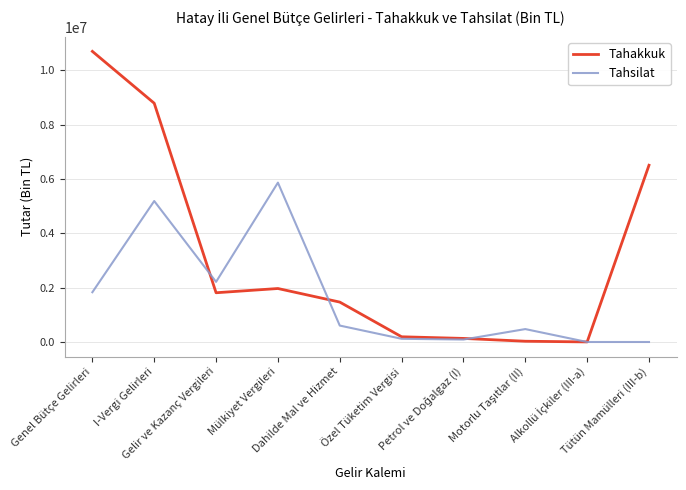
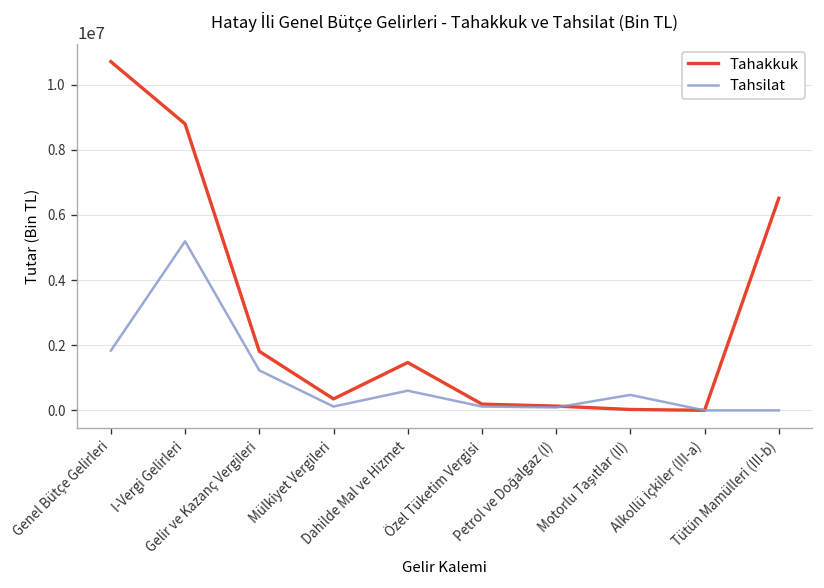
Tahsilat, Gelir ve Kazanç Vergileri: 2200000 -> 1200000
Tahakkuk, Mülkiyet Vergileri: 2000000 -> 400000
Tahsilat, Mülkiyet Vergileri: 5900000 -> 100000
